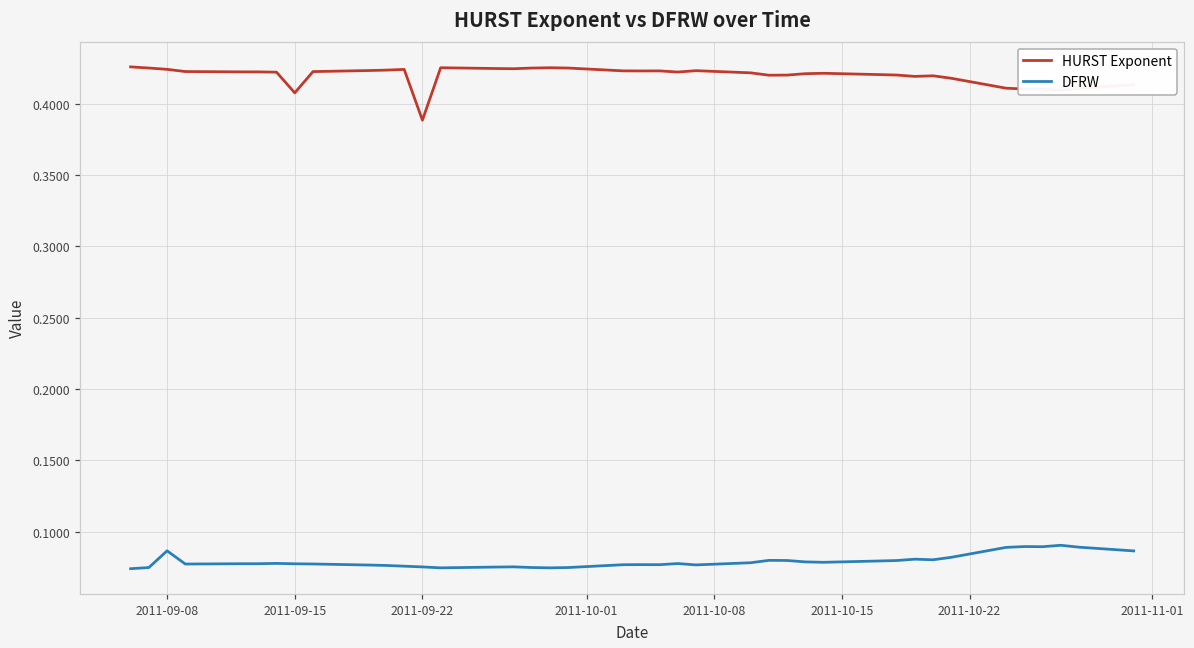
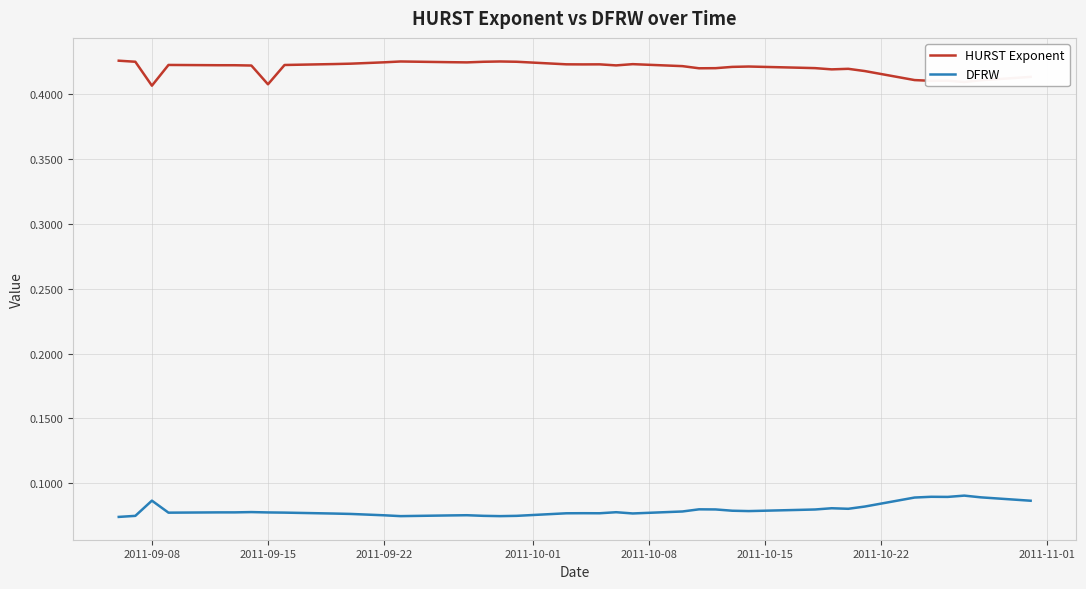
HURST Exponent, 2011-09-08: 0.424 -> 0.407
HURST Exponent, 2011-09-22: 0.389 -> 0.425
